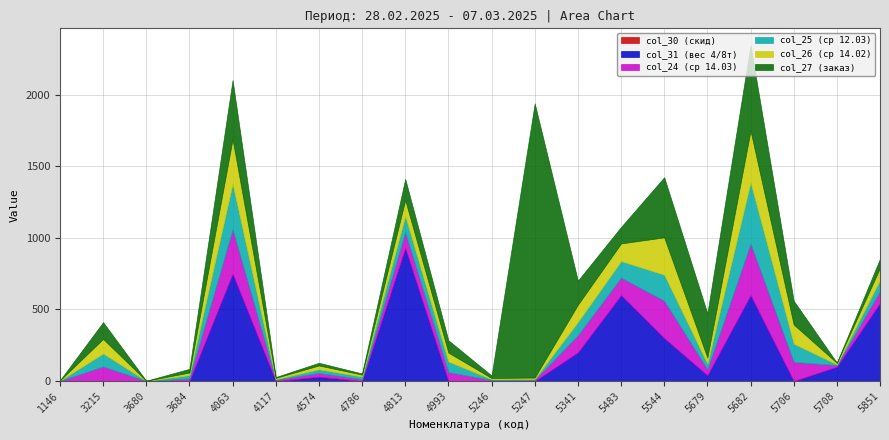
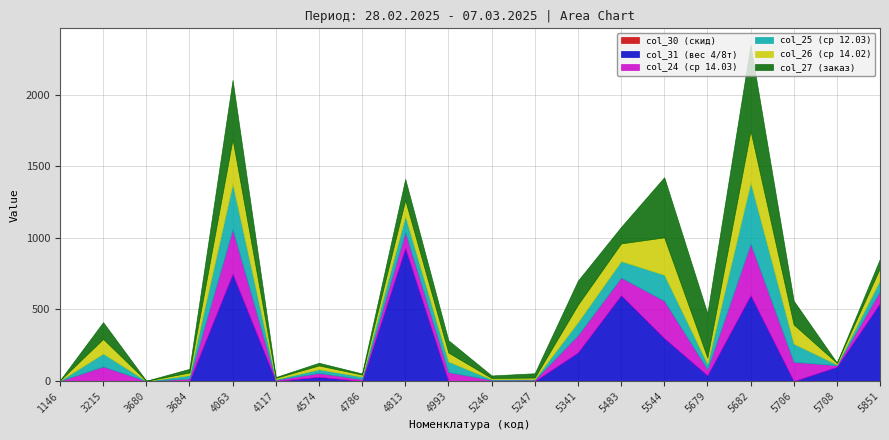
col_27 (заказ), 5247: 1920 -> 30
